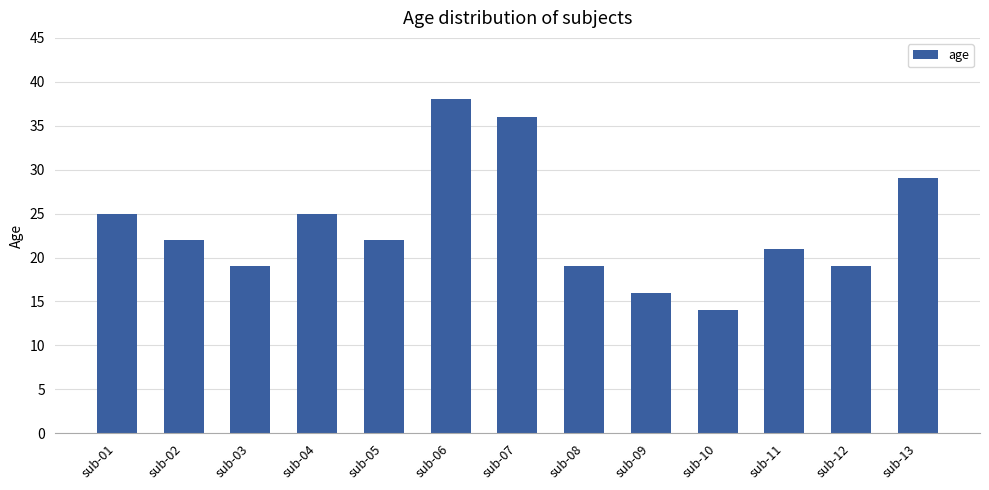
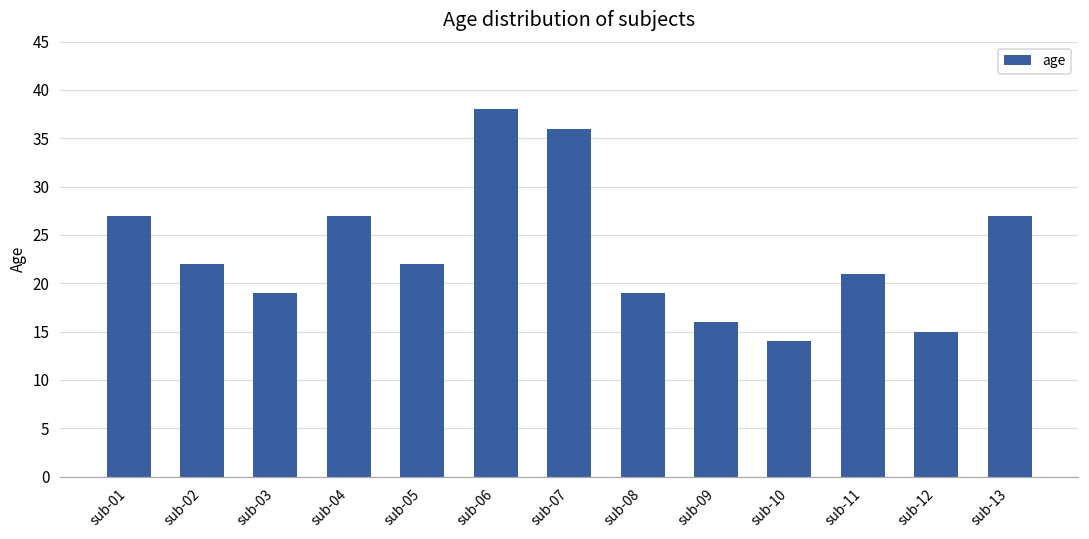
sub-01: 25 -> 27
sub-04: 25 -> 27
sub-12: 19 -> 15
sub-13: 29 -> 27
